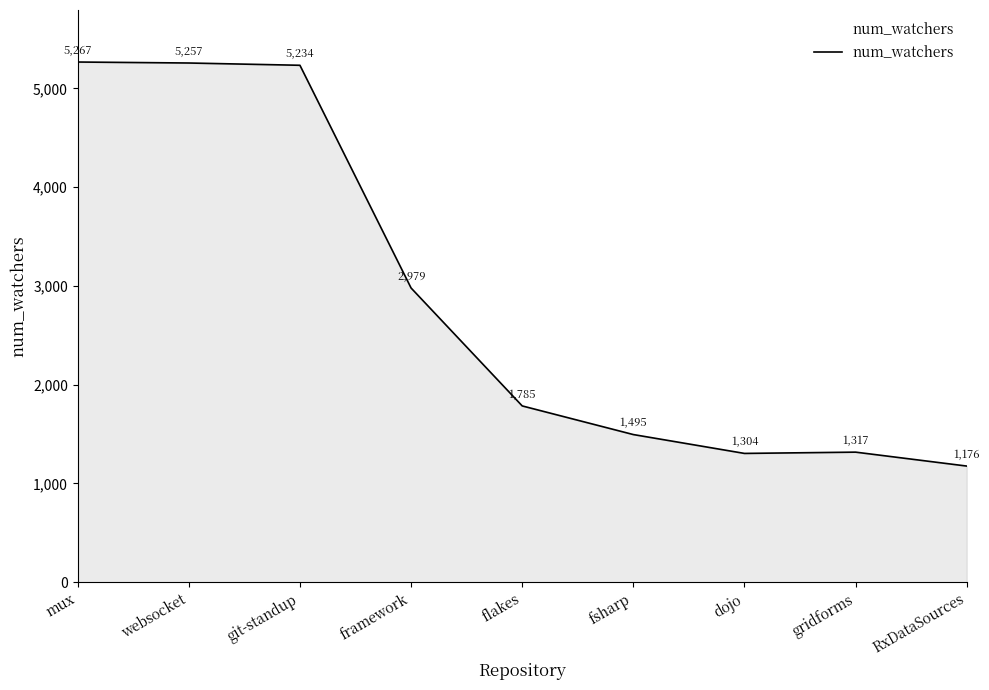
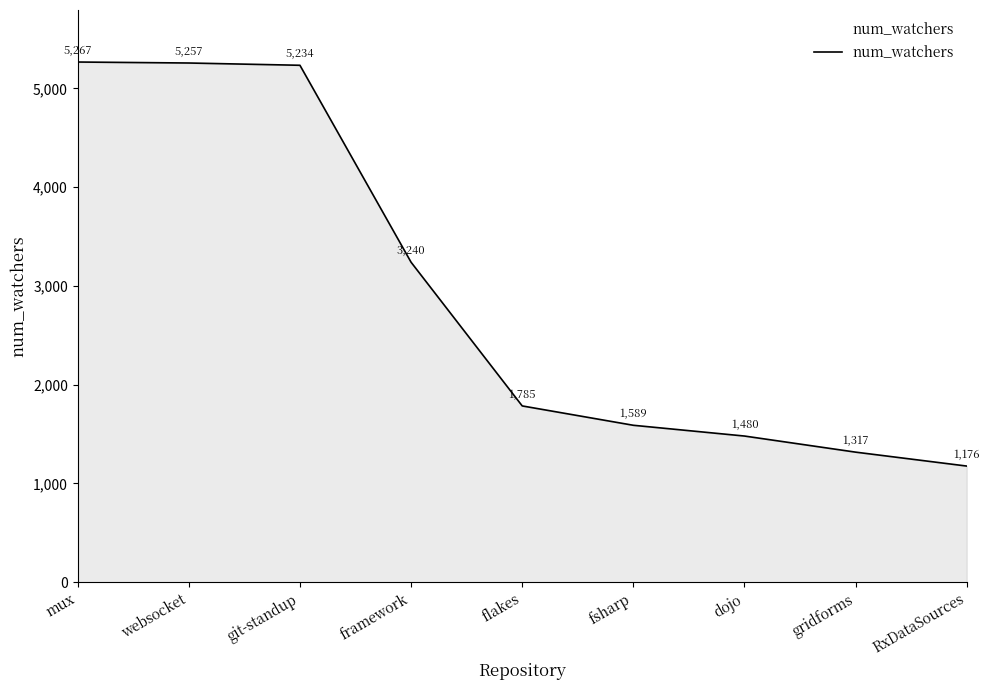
framework: 2,979 -> 3,240
fsharp: 1,495 -> 1,589
dojo: 1,304 -> 1,480
